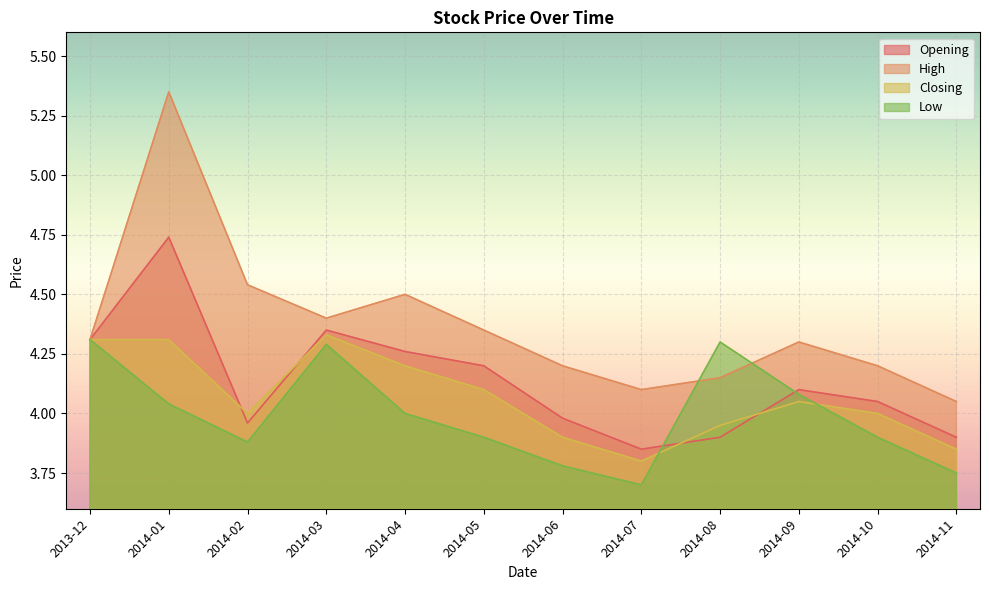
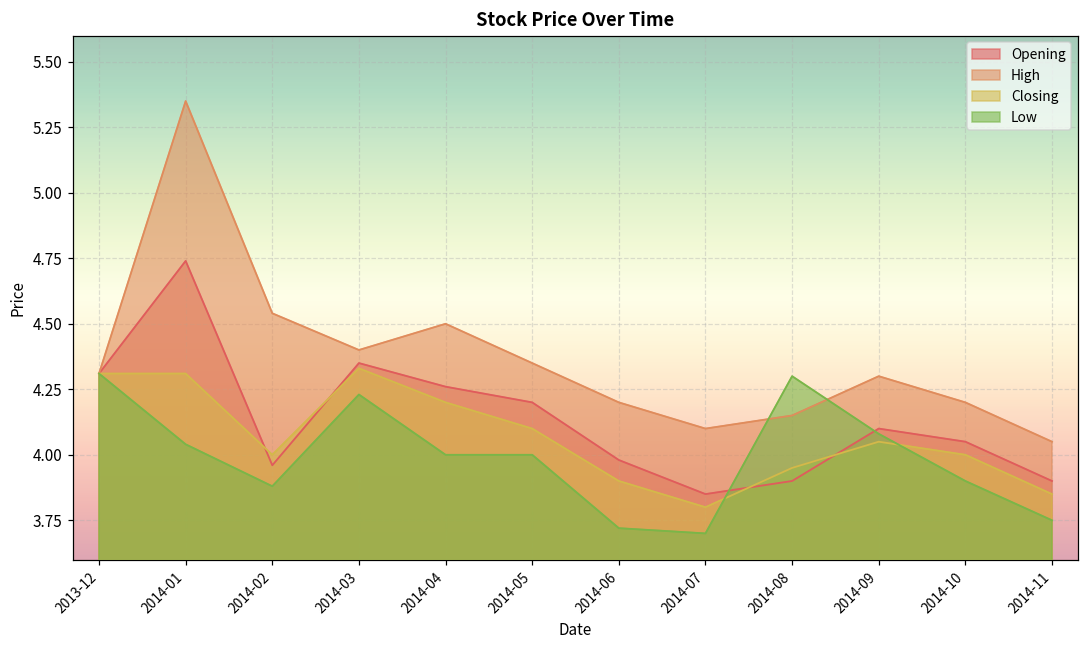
Low, 2014-03: 4.29 -> 4.23
Low, 2014-05: 3.9 -> 4.0
Low, 2014-06: 3.78 -> 3.72
